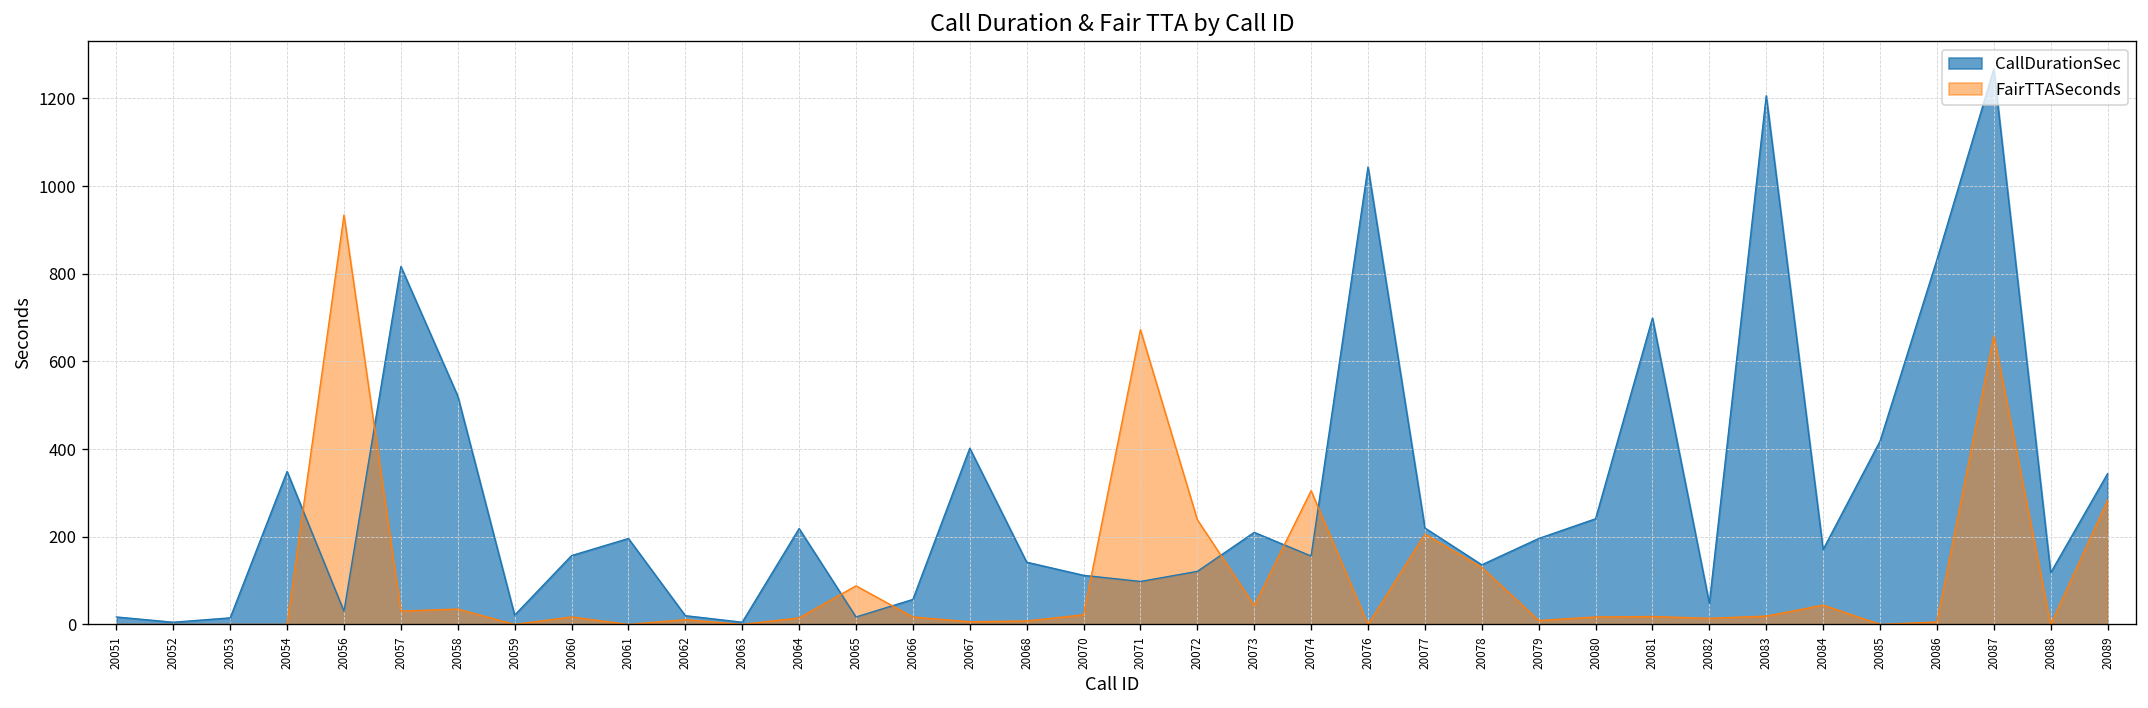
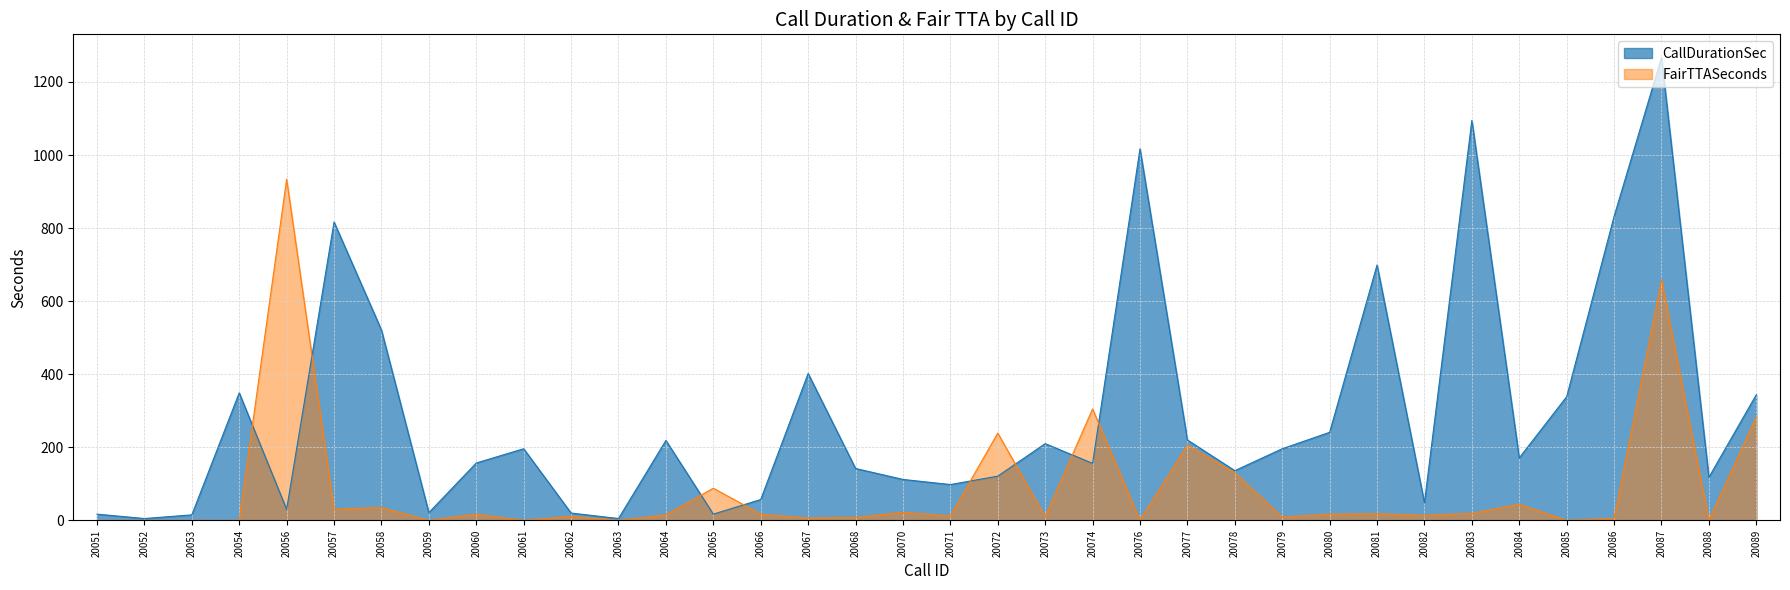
FairTTASeconds, 20071: 670 -> 10
FairTTASeconds, 20073: 40 -> 10
CallDurationSec, 20076: 1040 -> 1020
CallDurationSec, 20083: 1210 -> 1090
CallDurationSec, 20085: 420 -> 340
